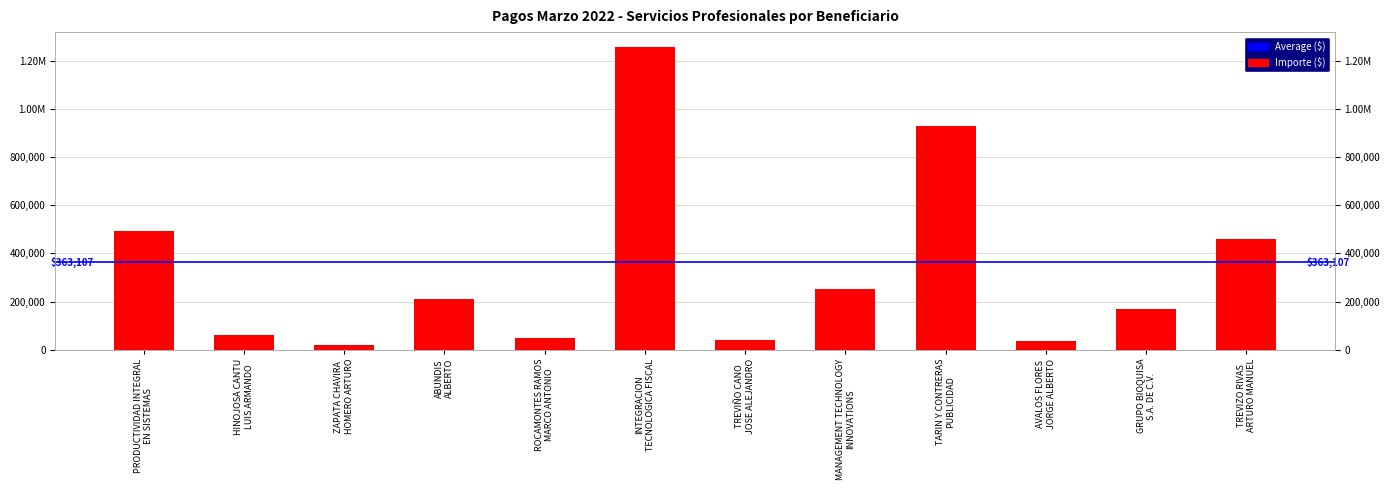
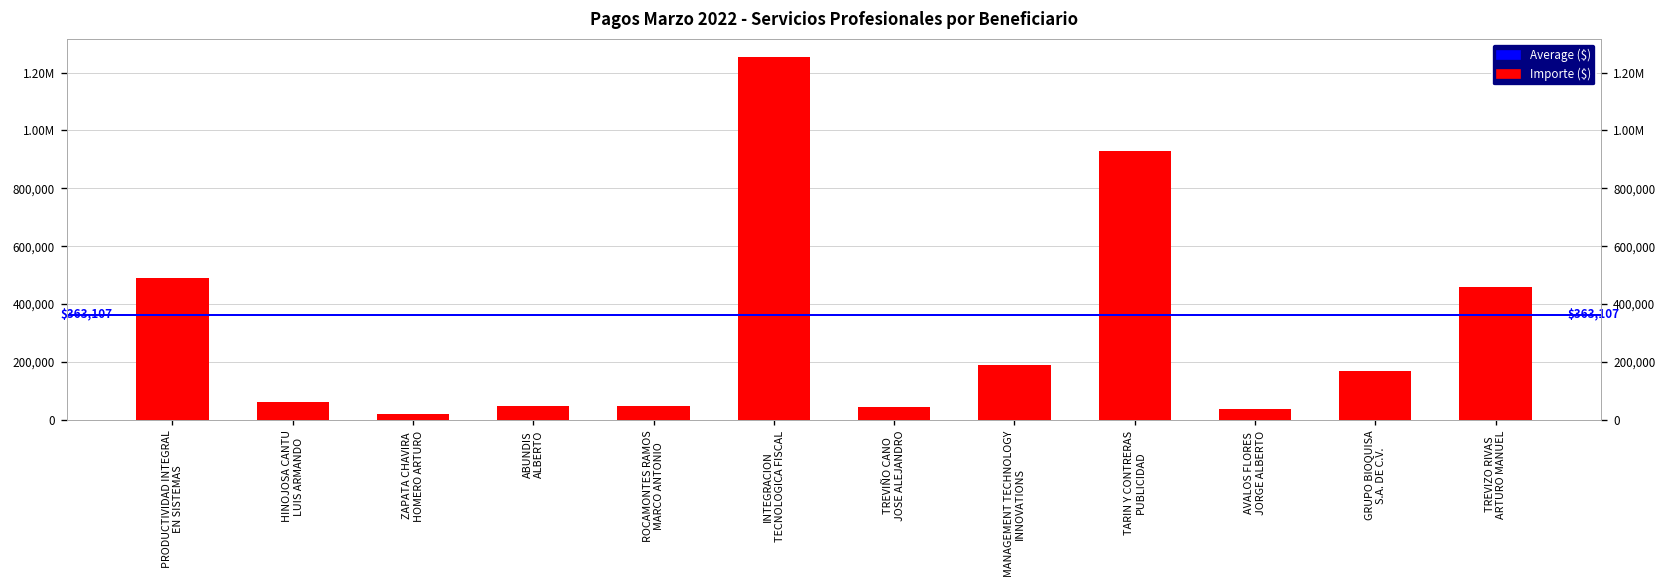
ABUNDIS ALBERTO: 210,000 -> 50,000
MANAGEMENT TECHNOLOGY INNOVATIONS: 250,000 -> 190,000
